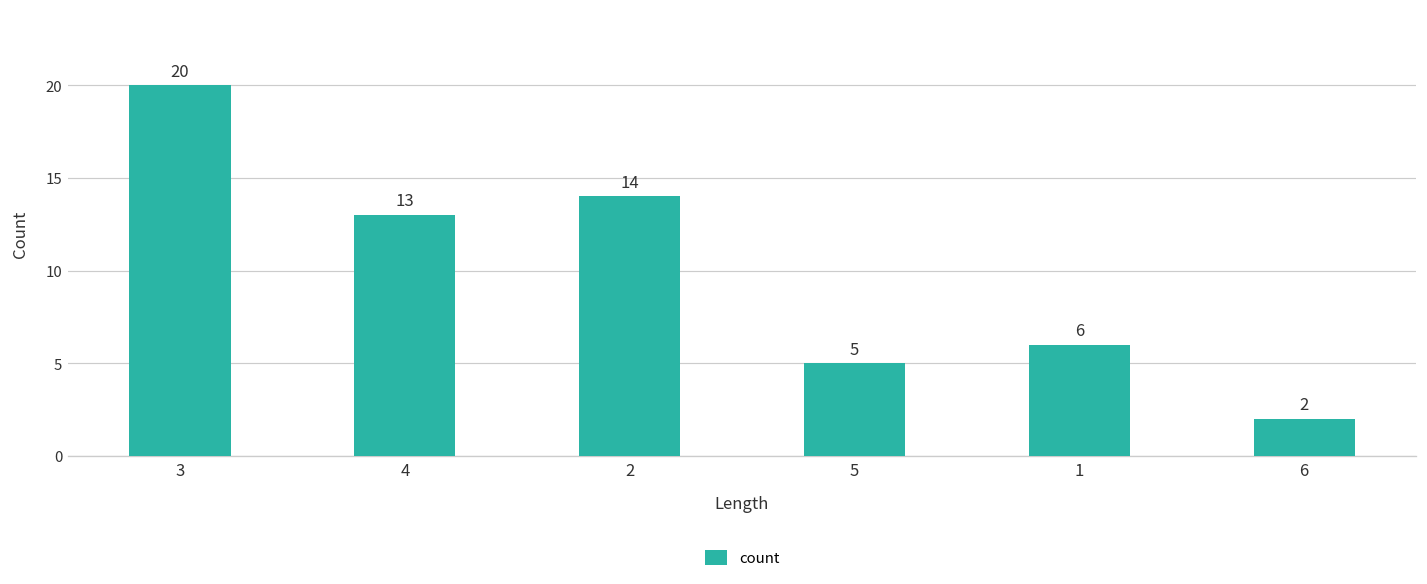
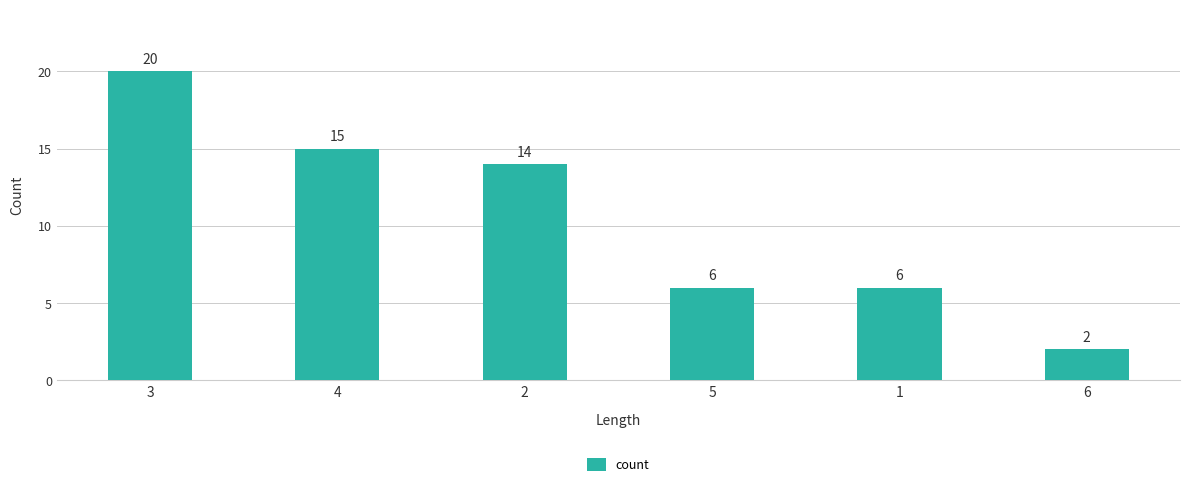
4: 13 -> 15
5: 5 -> 6
